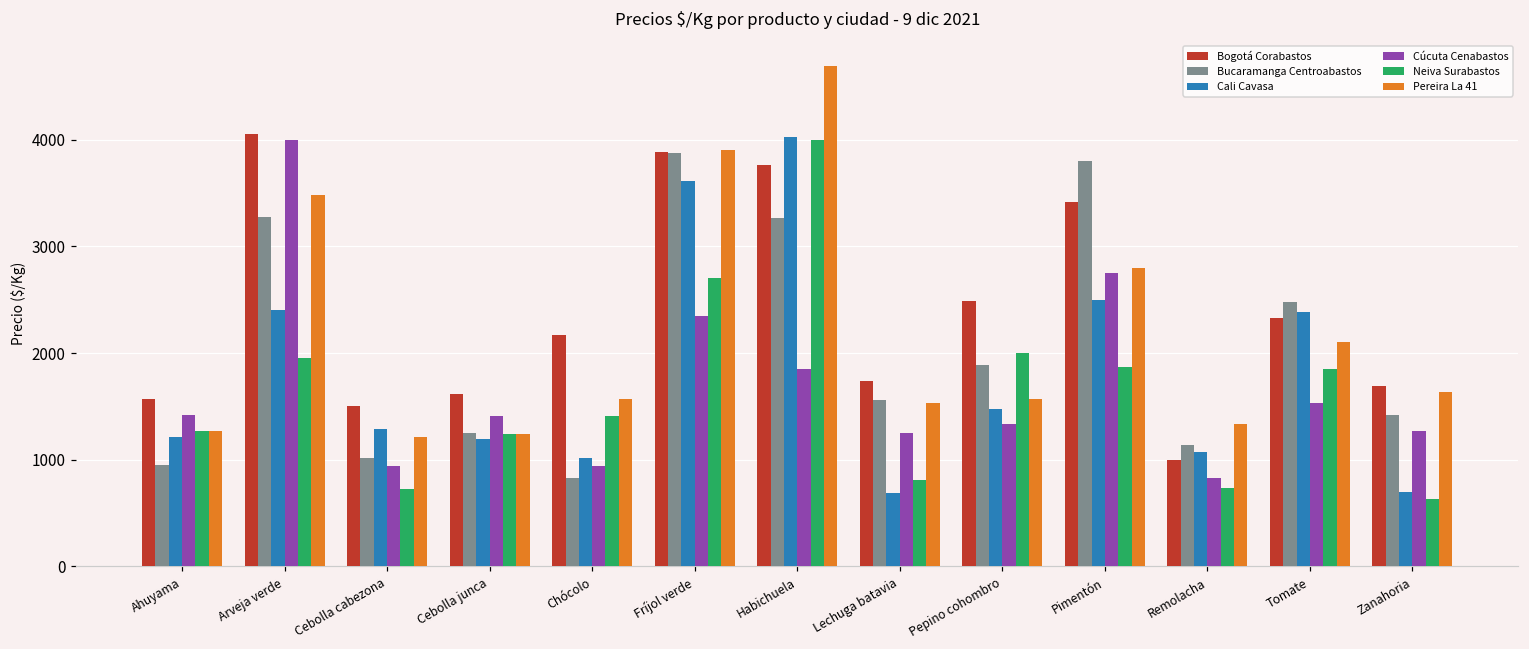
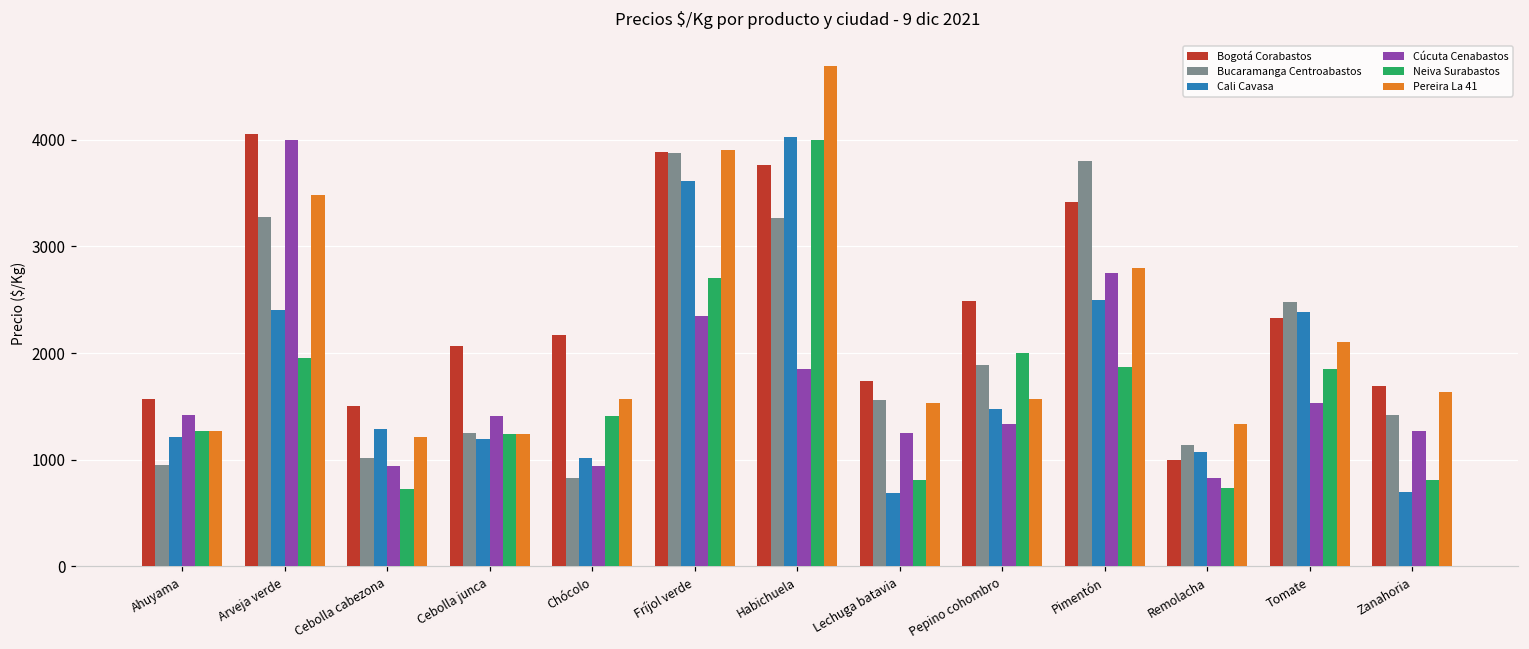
Bogotá Corabastos, Cebolla junca: 1600 -> 2100
Neiva Surabastos, Zanahoria: 600 -> 800
